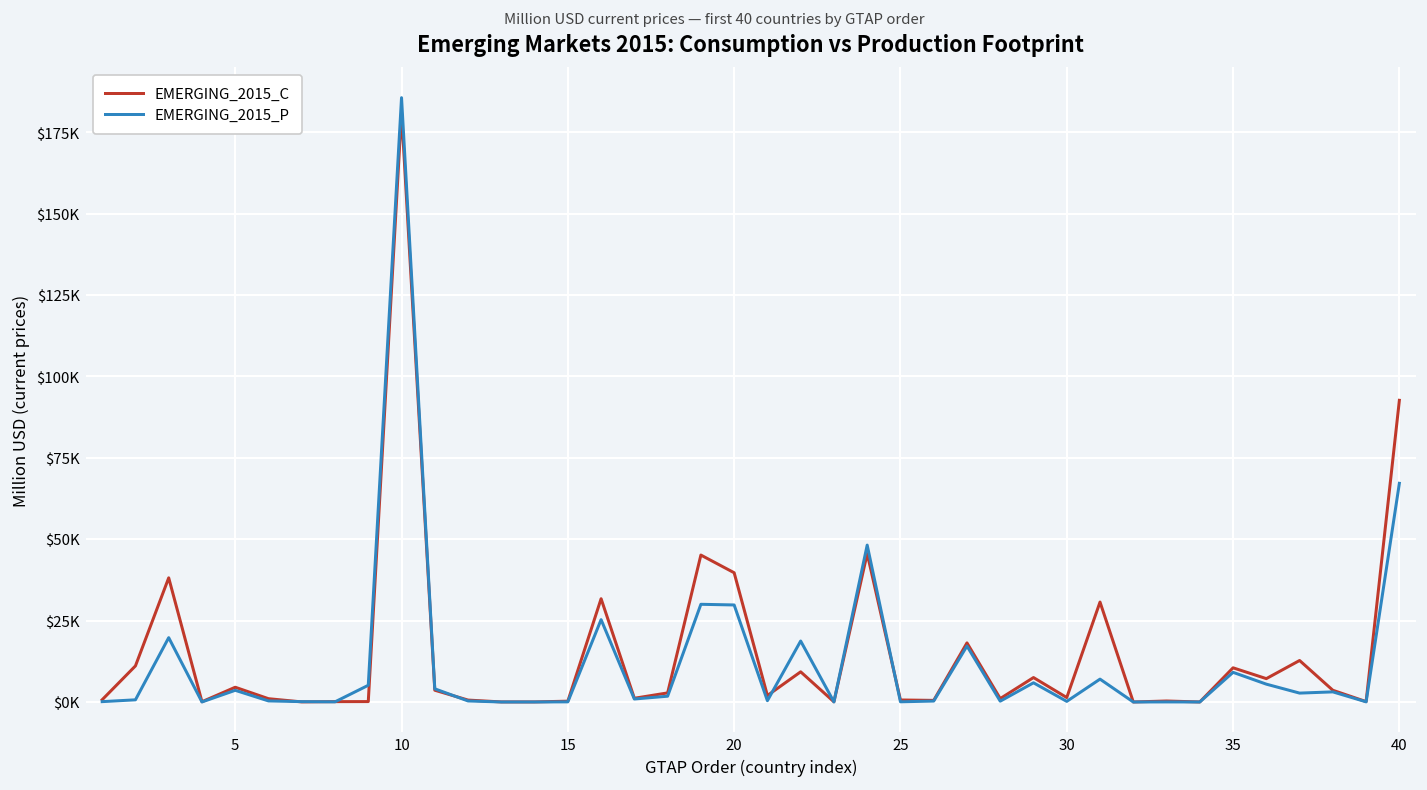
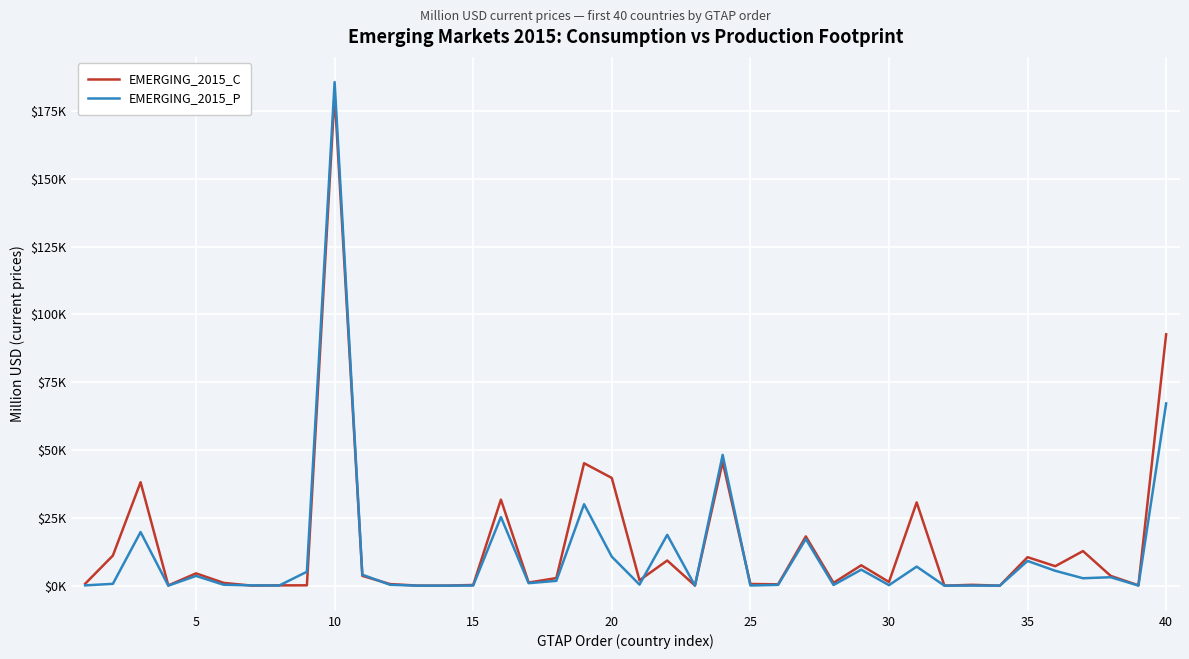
EMERGING_2015_P, 20: $30000 -> $11000
